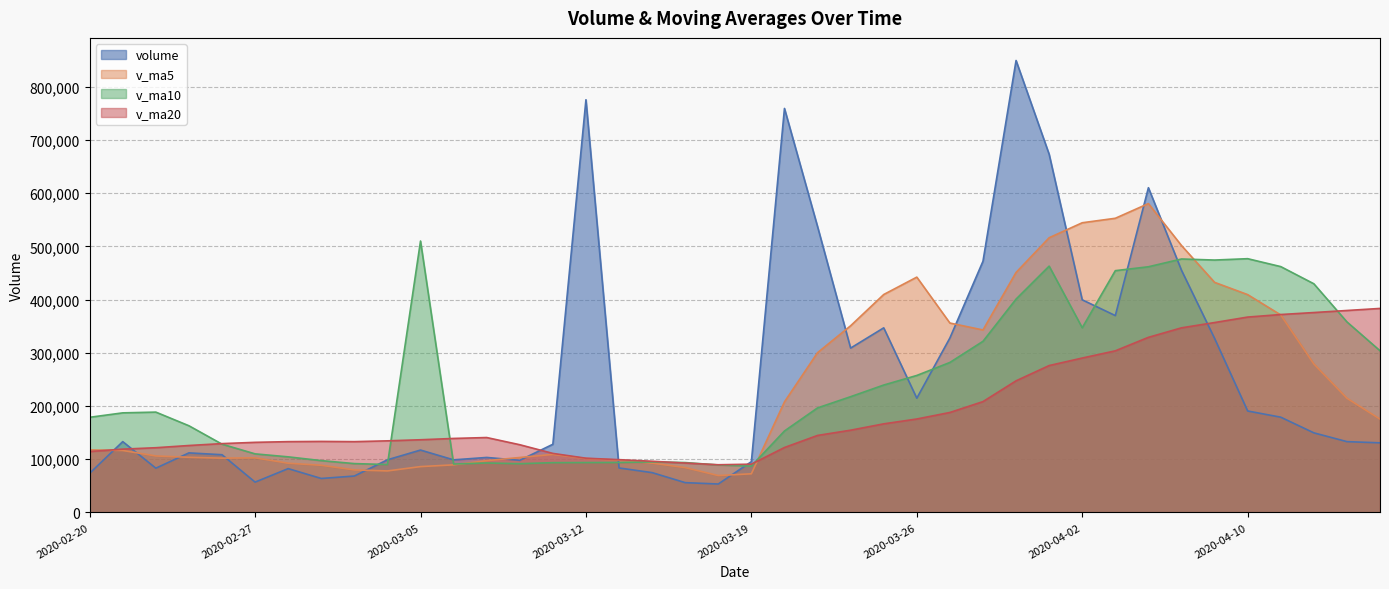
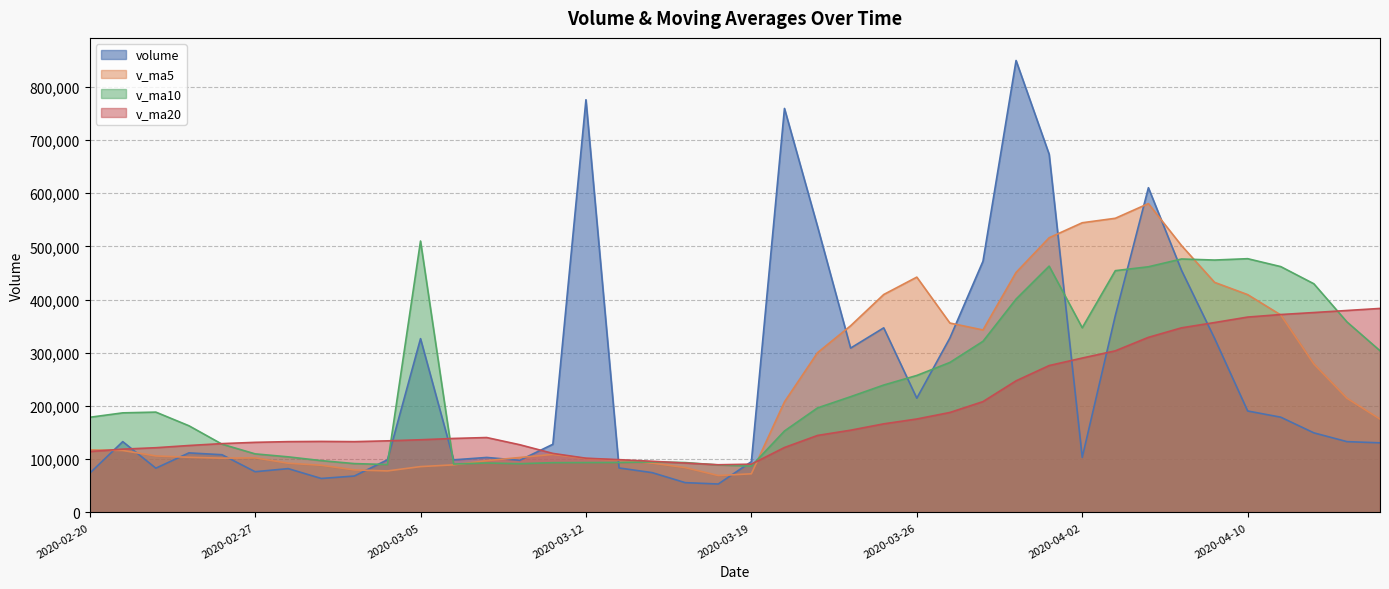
volume, 2020-02-27: 60,000 -> 80,000
volume, 2020-03-05: 120,000 -> 330,000
volume, 2020-04-02: 400,000 -> 100,000
